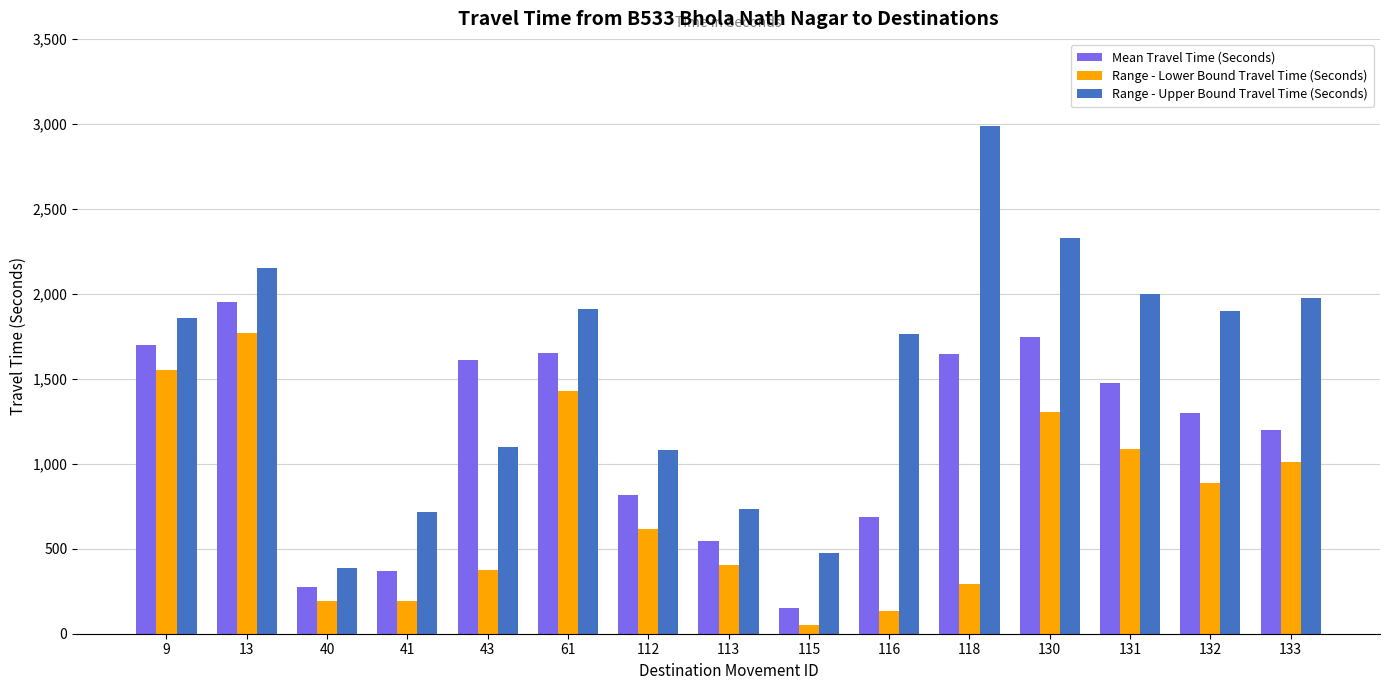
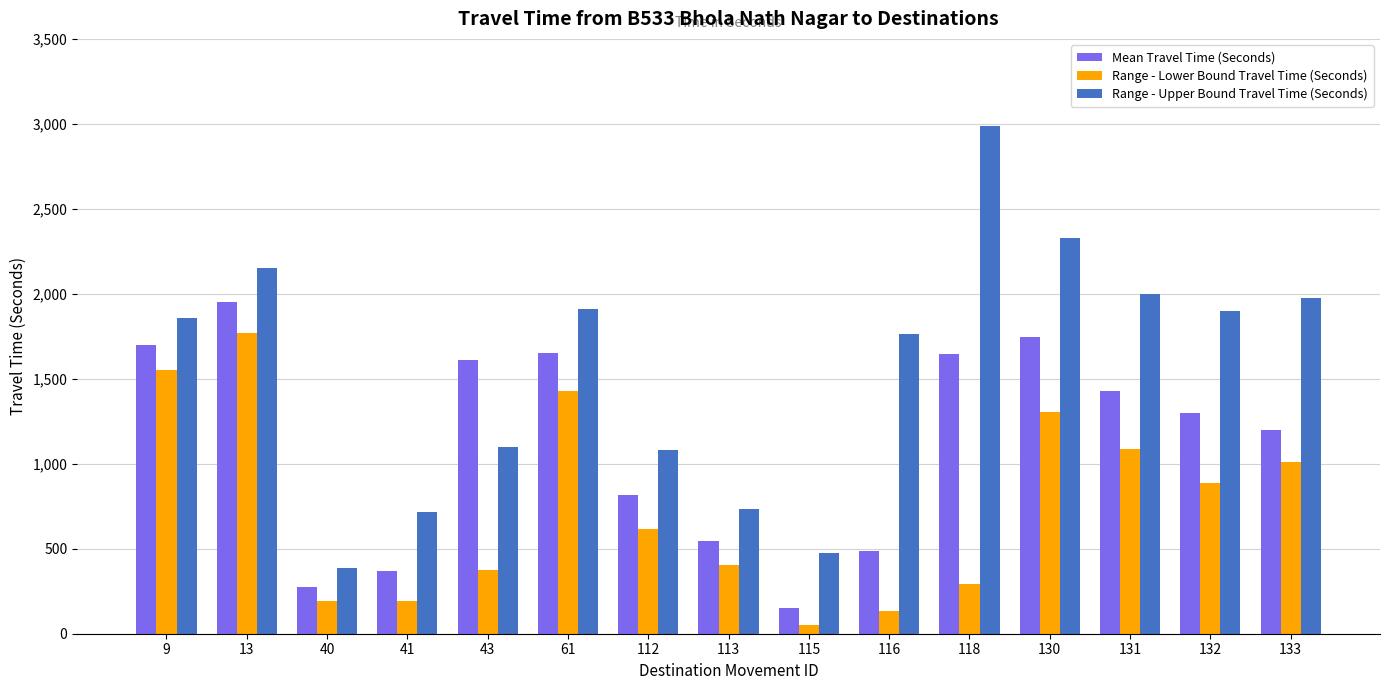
Mean Travel Time (Seconds), 116: 690 -> 480
Mean Travel Time (Seconds), 131: 1,480 -> 1,430
